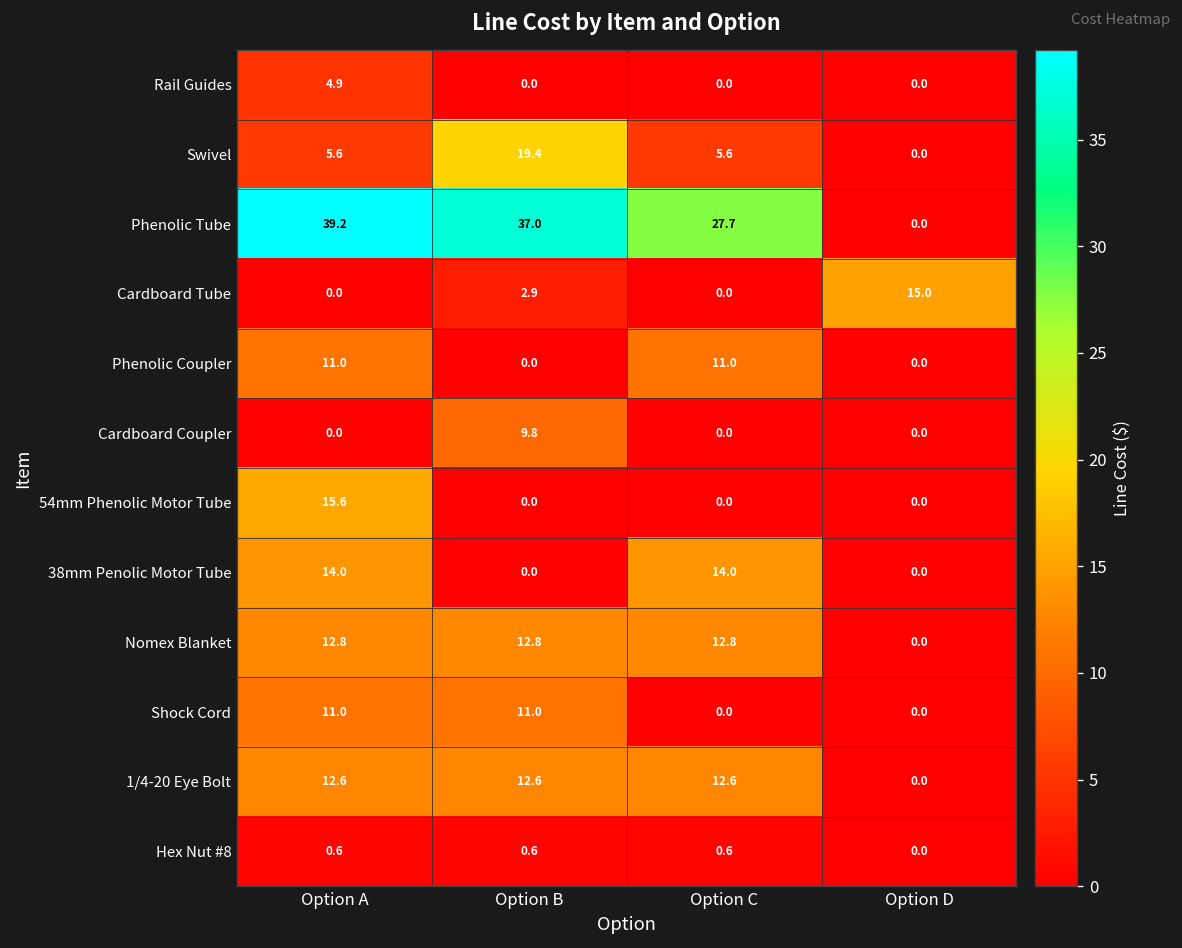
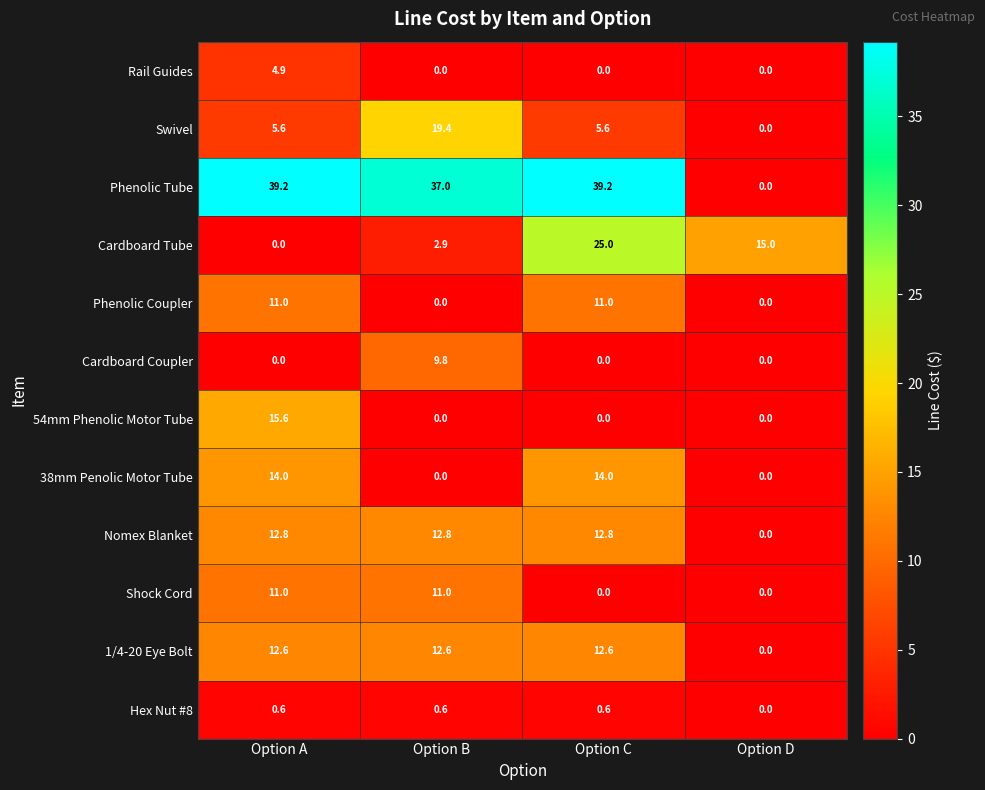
Phenolic Tube, Option C: 27.7 -> 39.2
Cardboard Tube, Option C: 0.0 -> 25.0
